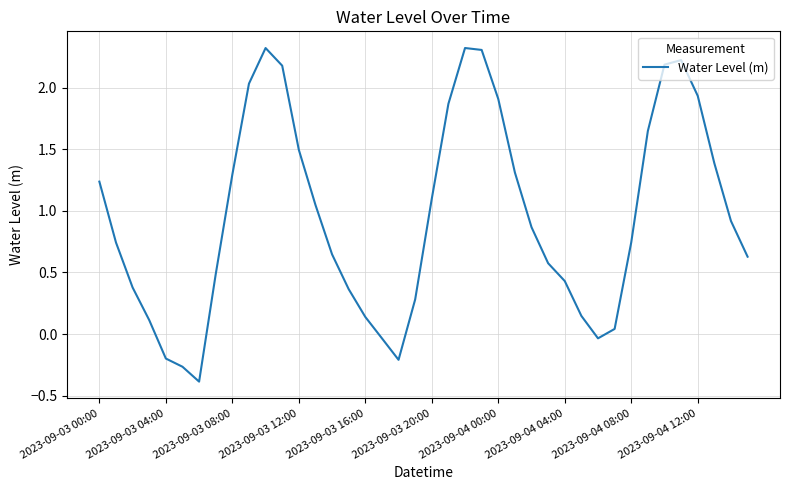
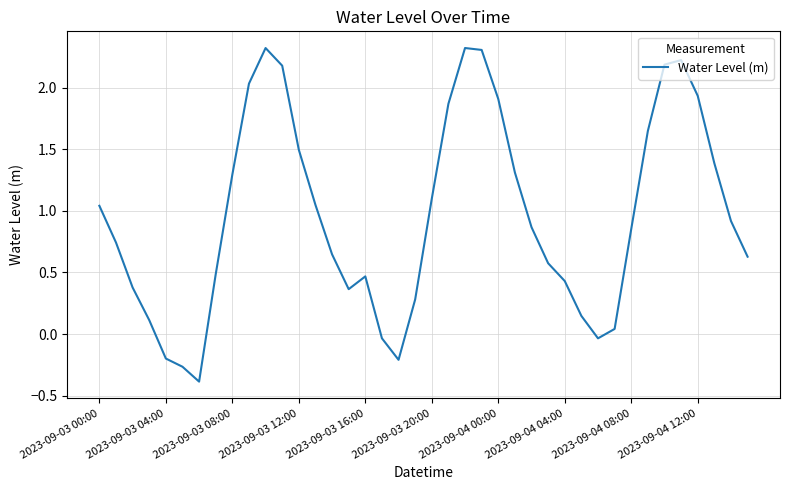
2023-09-03 00:00: 1.24 -> 1.04
2023-09-03 16:00: 0.14 -> 0.47
2023-09-04 08:00: 0.74 -> 0.85
